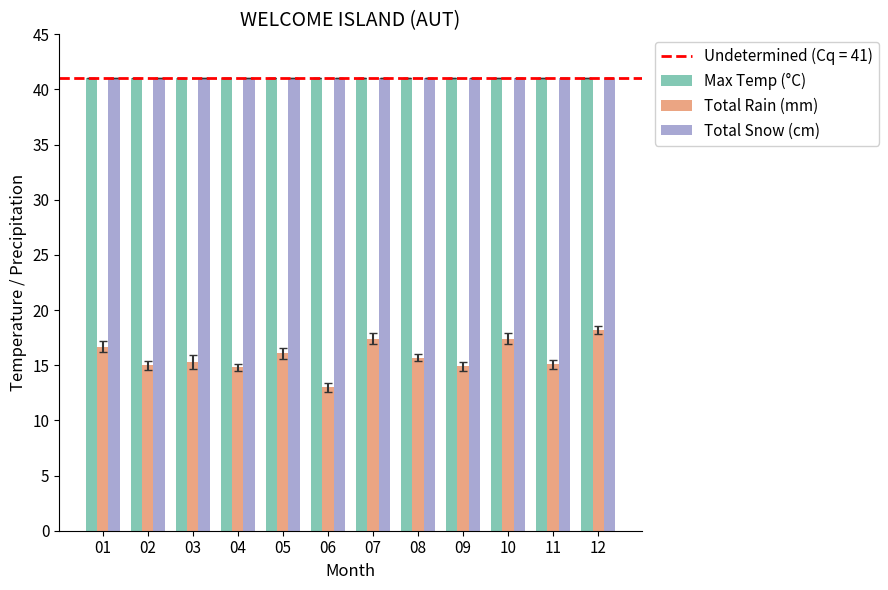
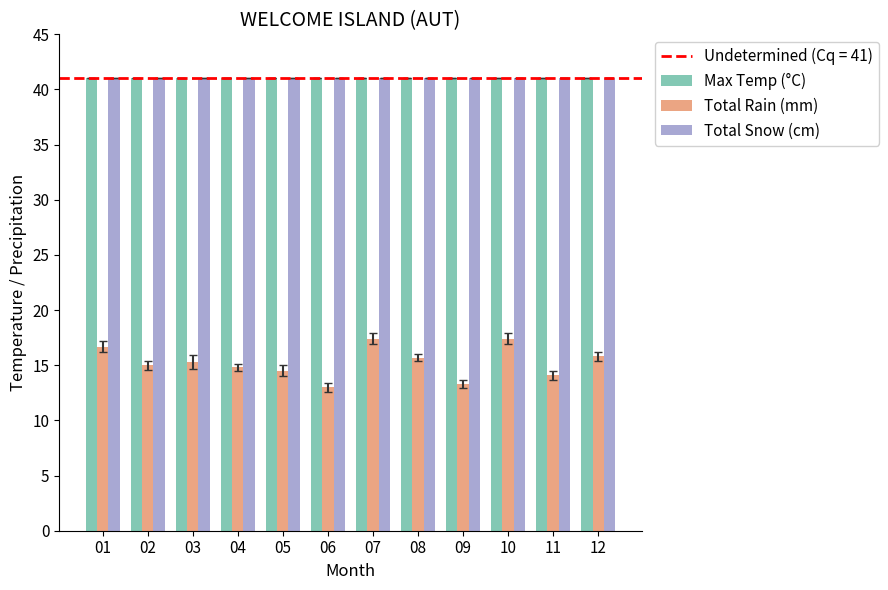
Total Rain (mm), 05: 16.1 -> 14.5
Total Rain (mm), 09: 14.9 -> 13.3
Total Rain (mm), 11: 15.1 -> 14.1
Total Rain (mm), 12: 18.2 -> 15.8
